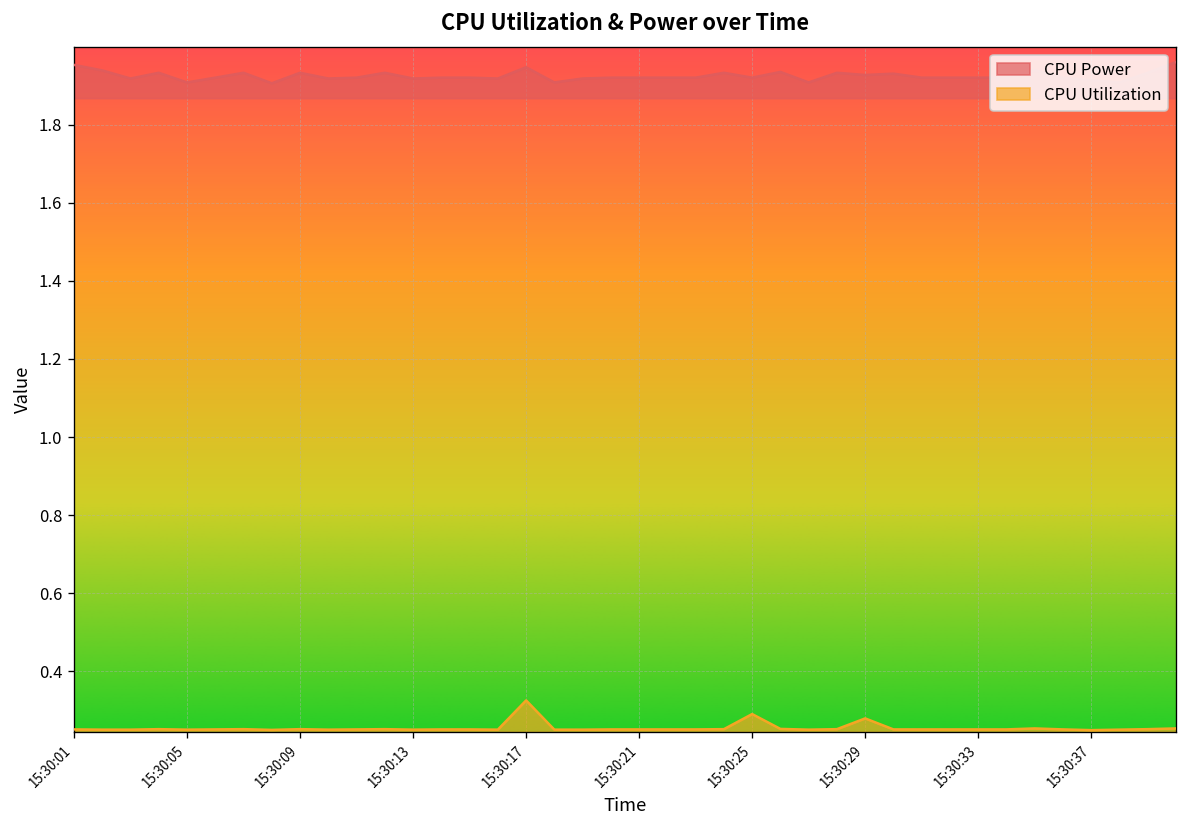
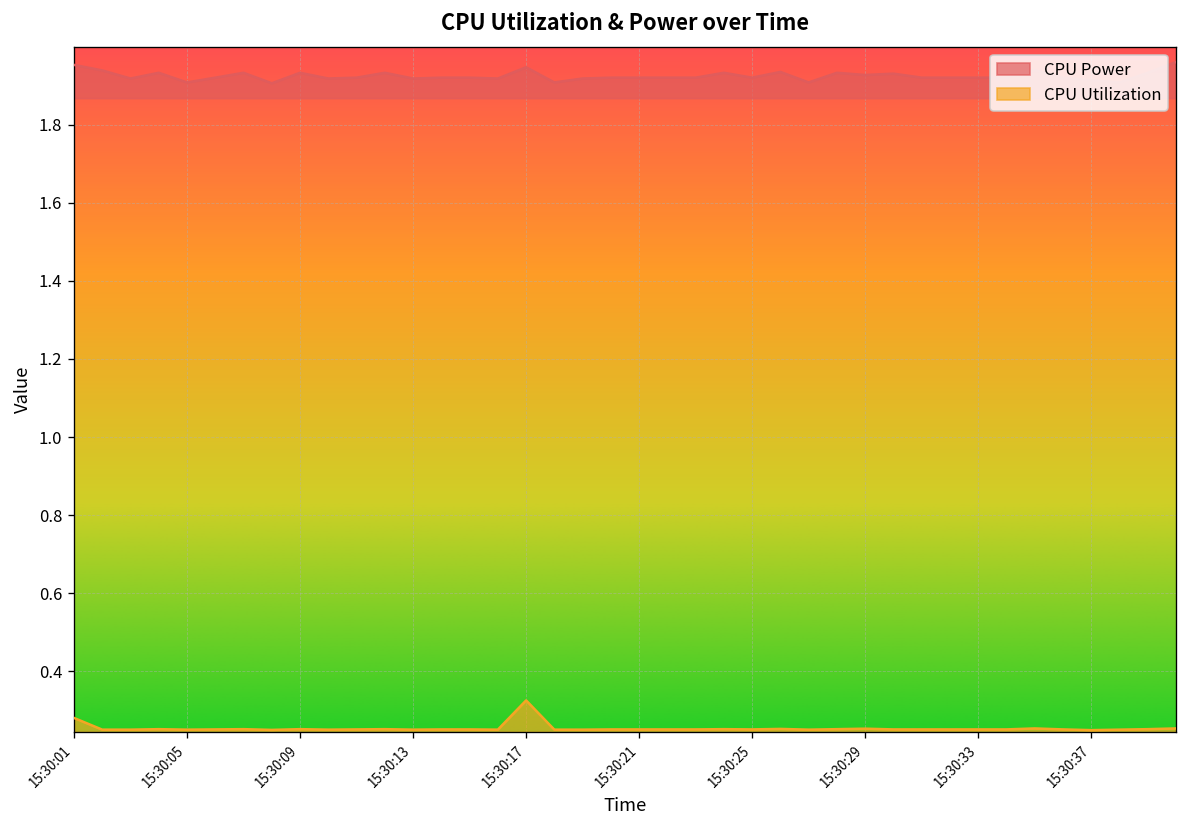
CPU Utilization, 15:30:01: 0.25 -> 0.28
CPU Utilization, 15:30:25: 0.29 -> 0.25
CPU Utilization, 15:30:29: 0.28 -> 0.25
